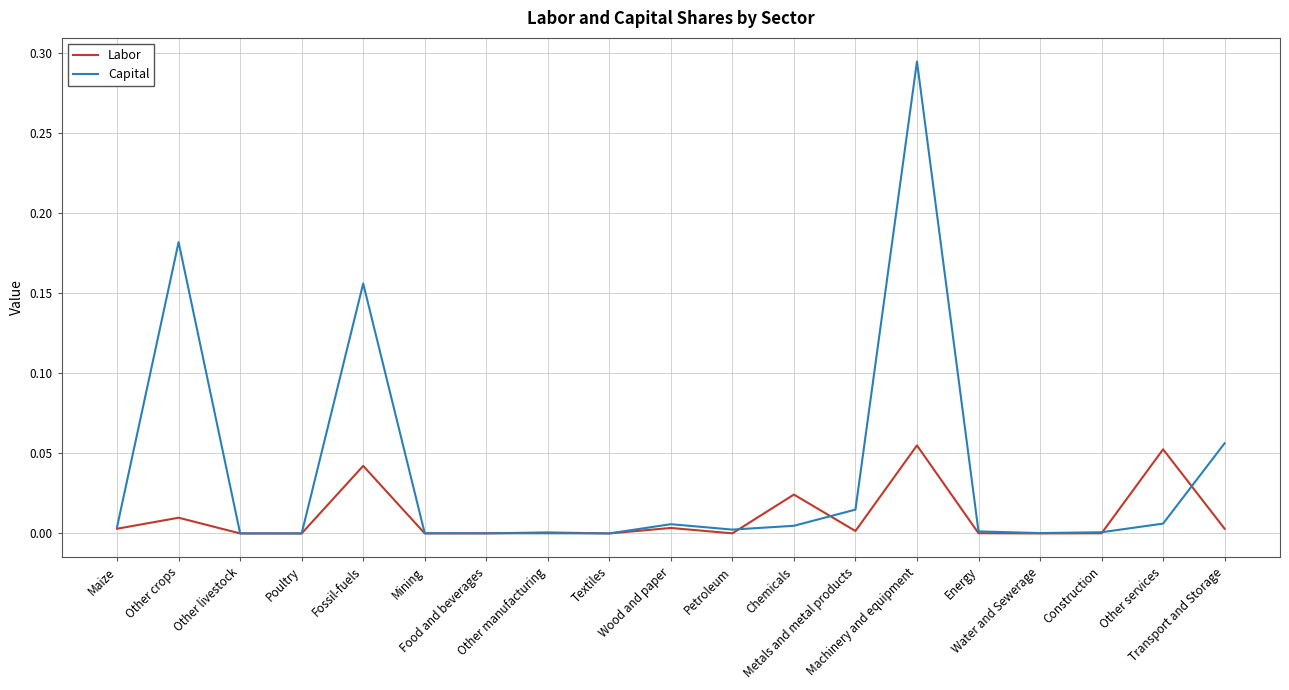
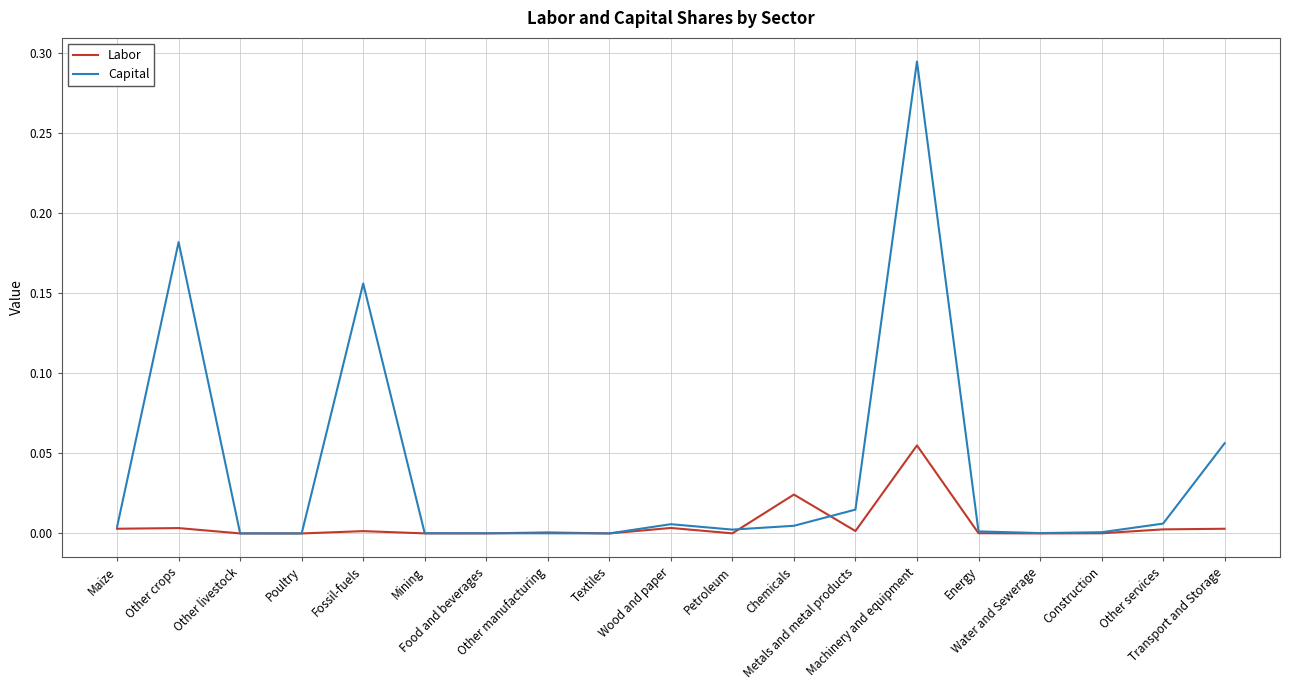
Labor, Other crops: 0.010 -> 0.003
Labor, Fossil-fuels: 0.042 -> 0.001
Labor, Other services: 0.053 -> 0.003
